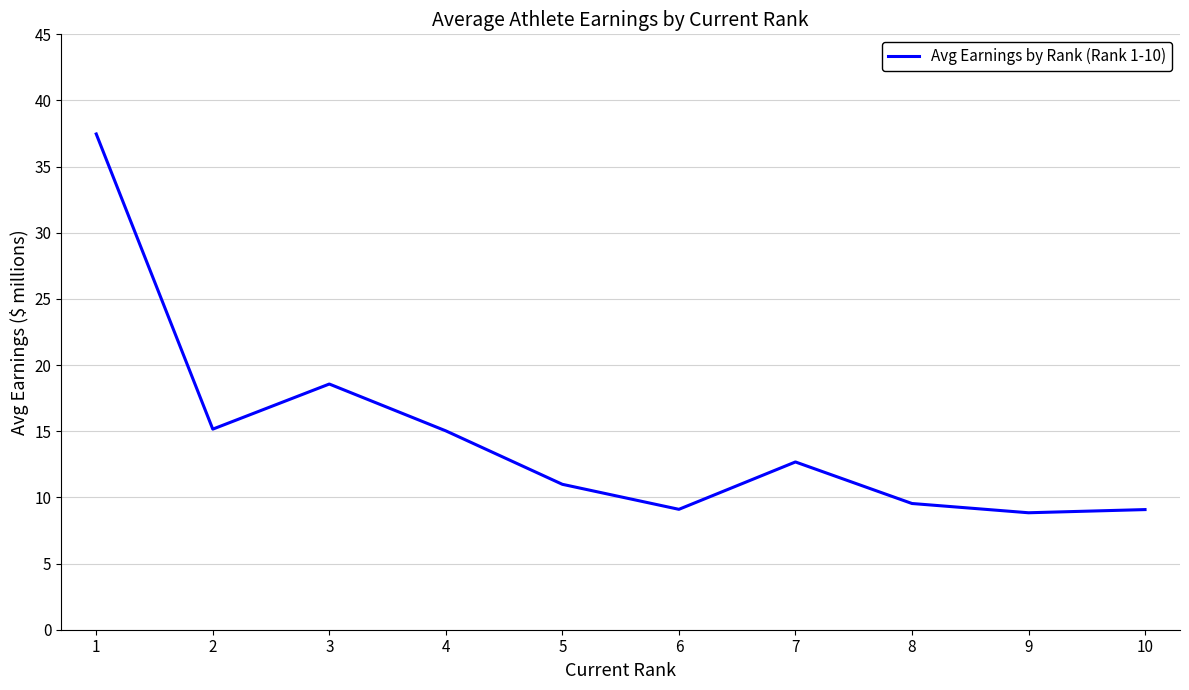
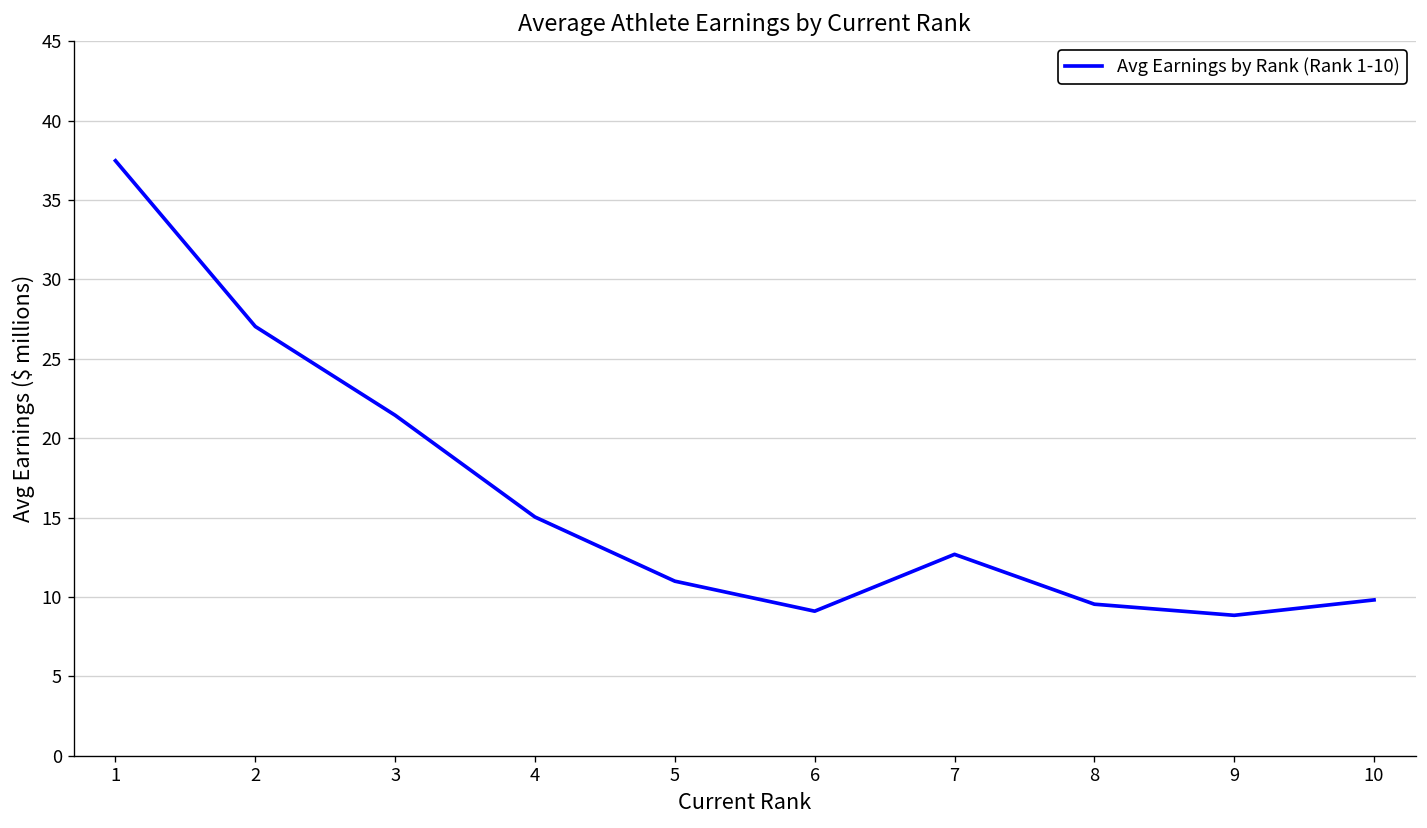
2: 15.2 -> 27.0
3: 18.6 -> 21.4
10: 9.1 -> 9.8
